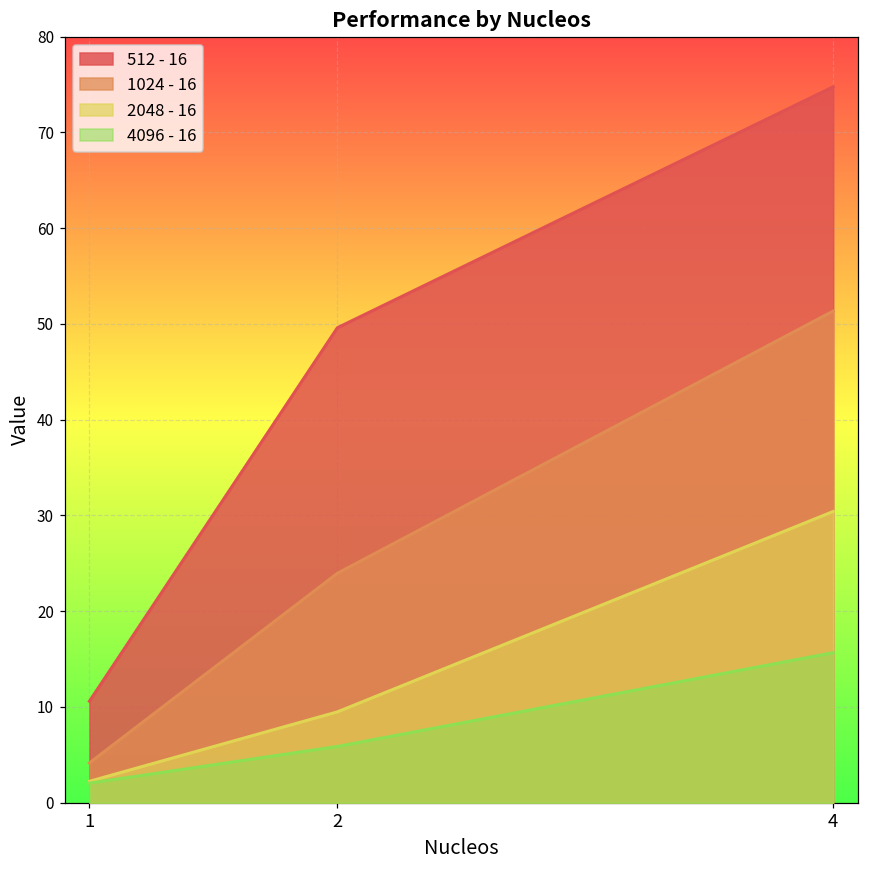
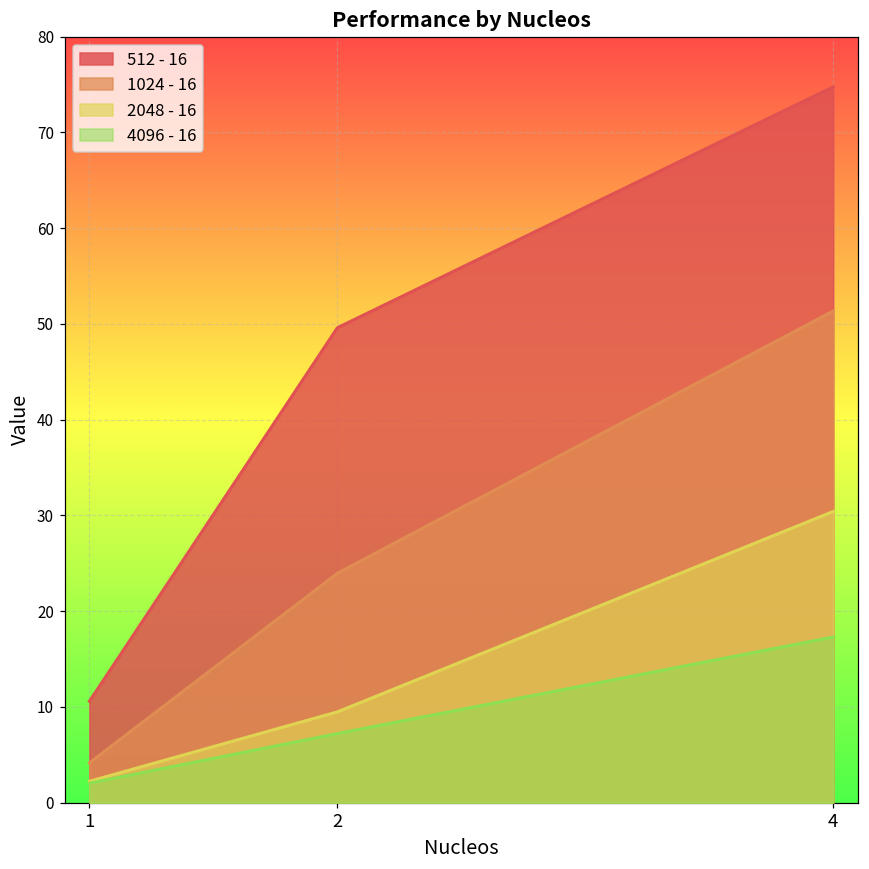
4096 - 16, 2: 6 -> 7
4096 - 16, 4: 16 -> 17
